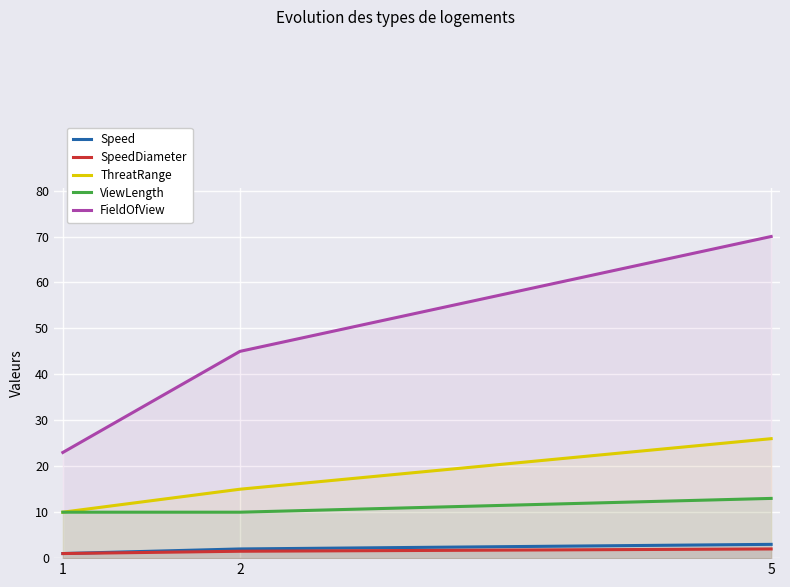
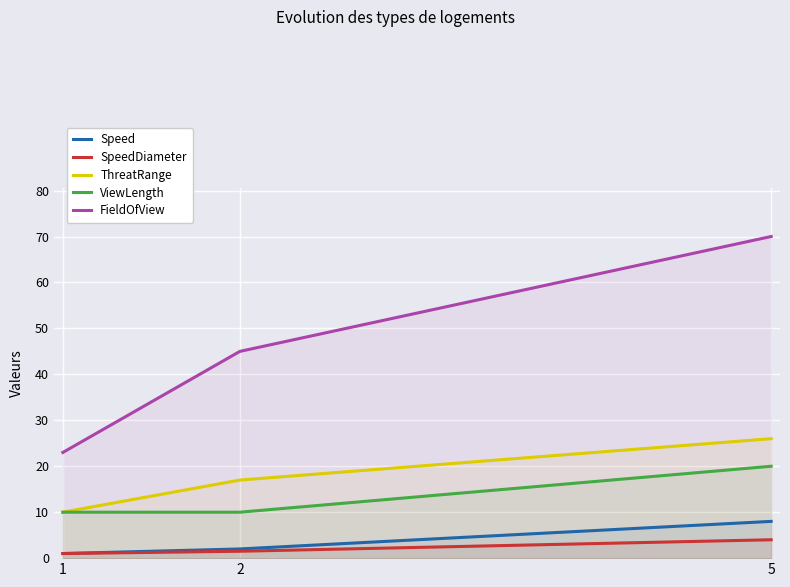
ThreatRange, 2: 15 -> 17
Speed, 5: 3 -> 8
SpeedDiameter, 5: 2 -> 4
ViewLength, 5: 13 -> 20
